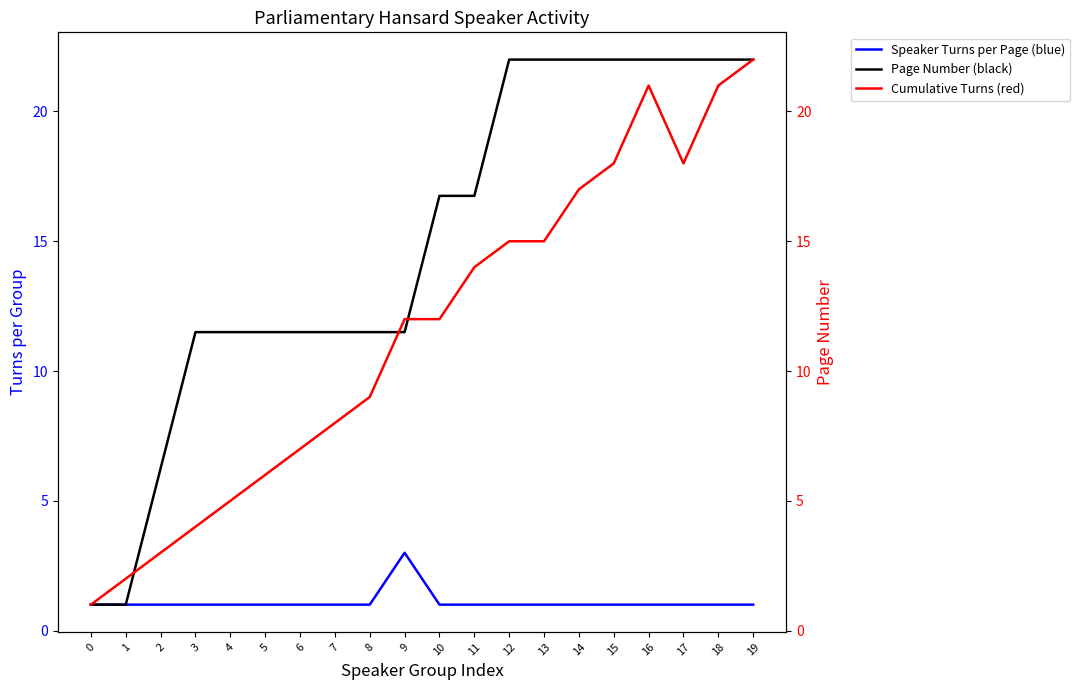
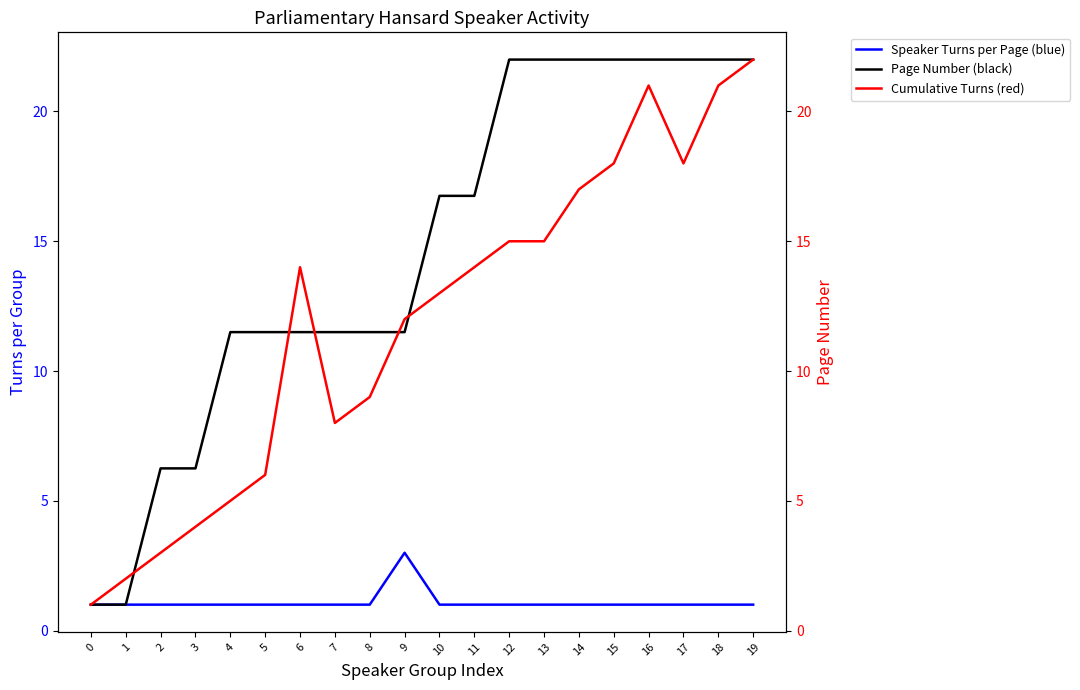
Page Number (black), 3: 11.5 -> 6.3
Cumulative Turns (red), 6: 7 -> 14
Cumulative Turns (red), 10: 12 -> 13
